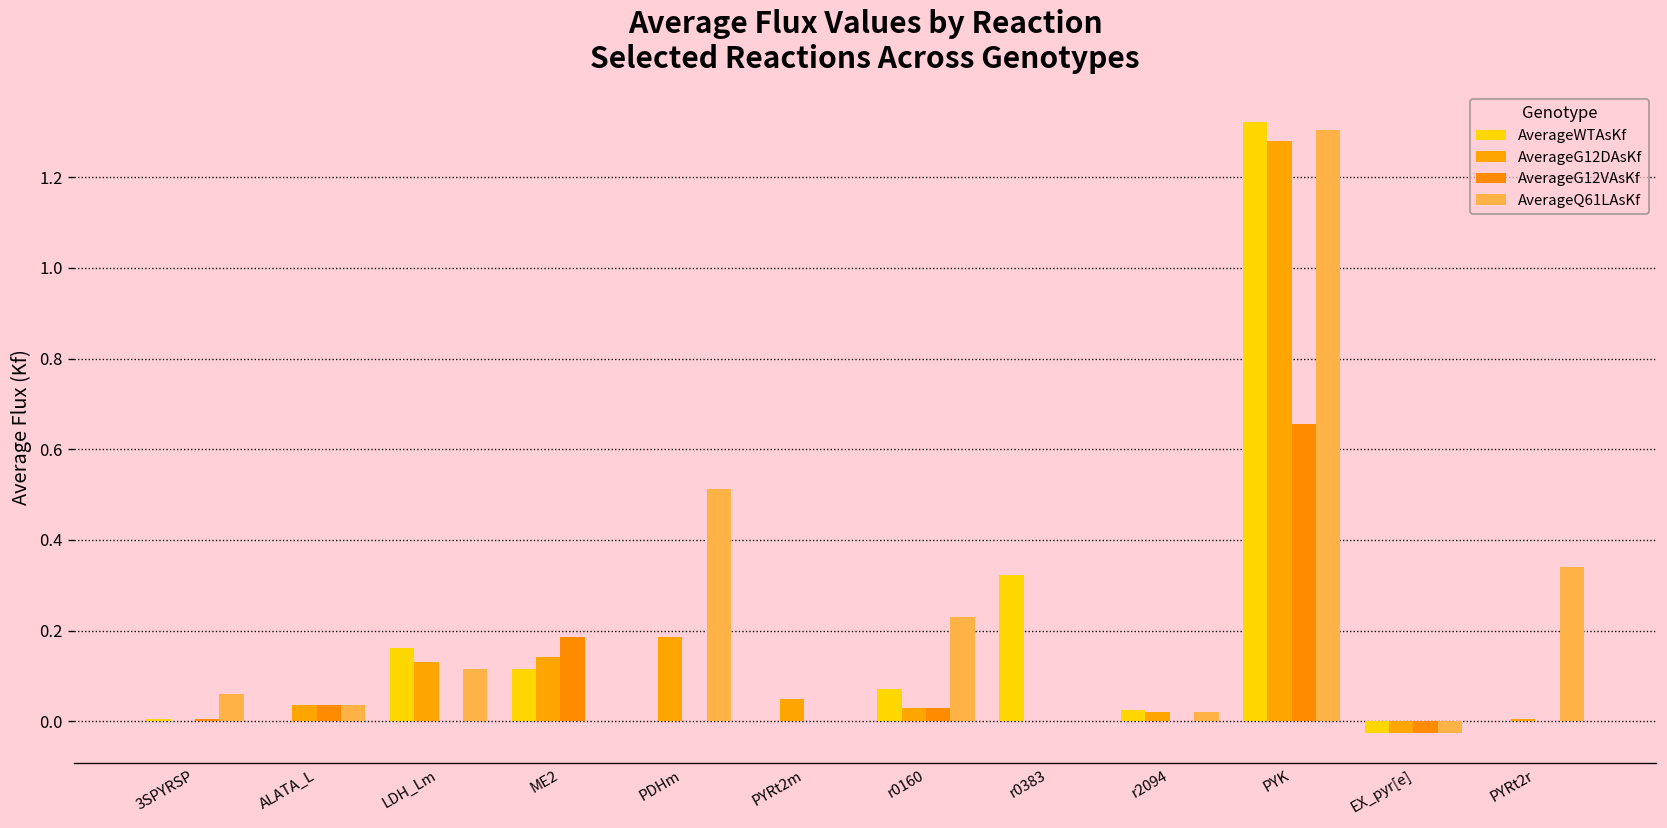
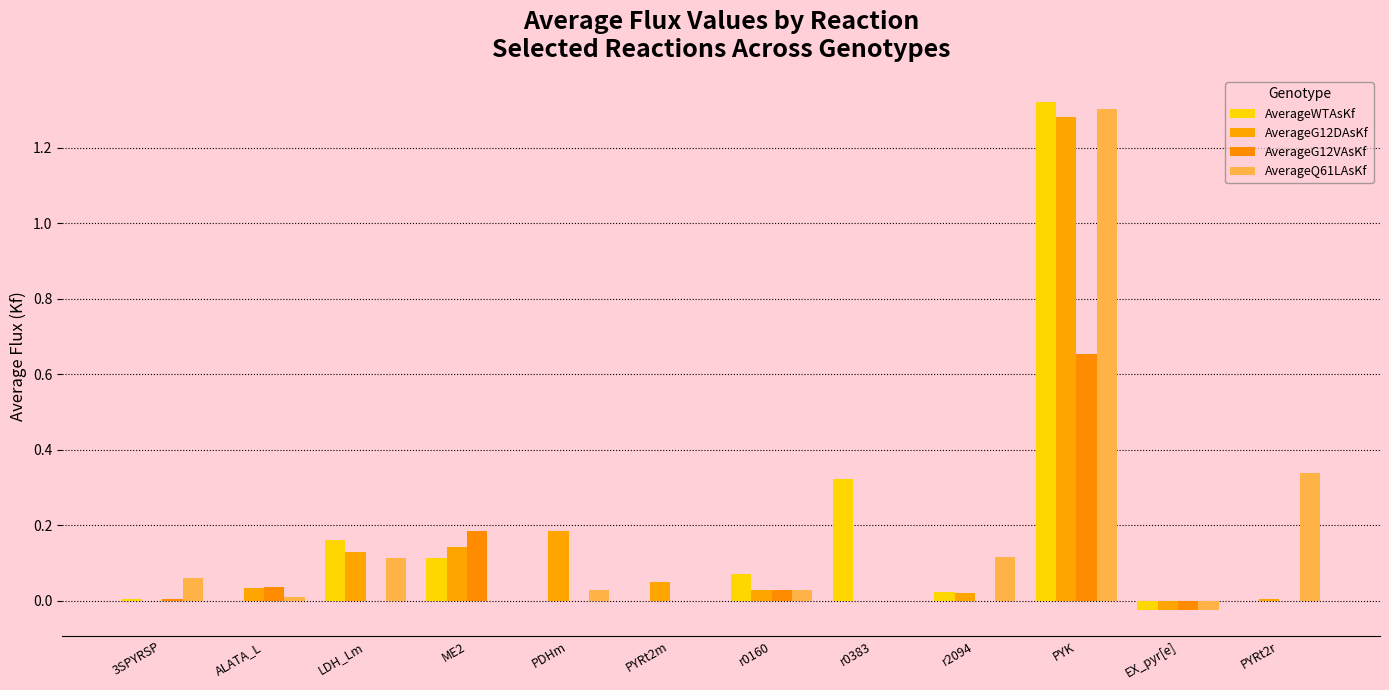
AverageQ61LAsKf, ALATA_L: 0.04 -> 0.01
AverageQ61LAsKf, PDHm: 0.51 -> 0.03
AverageQ61LAsKf, r0160: 0.23 -> 0.03
AverageQ61LAsKf, r2094: 0.02 -> 0.12
